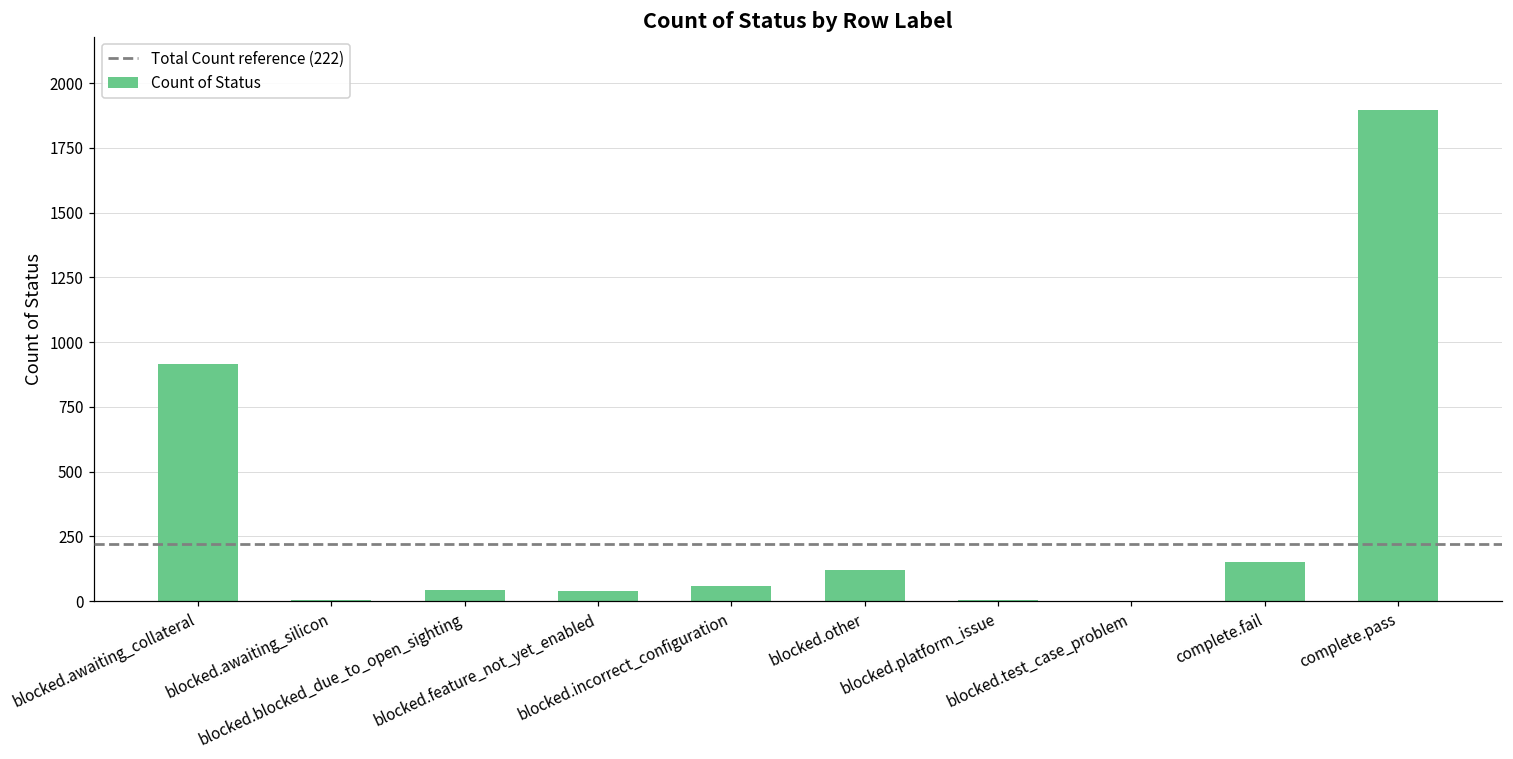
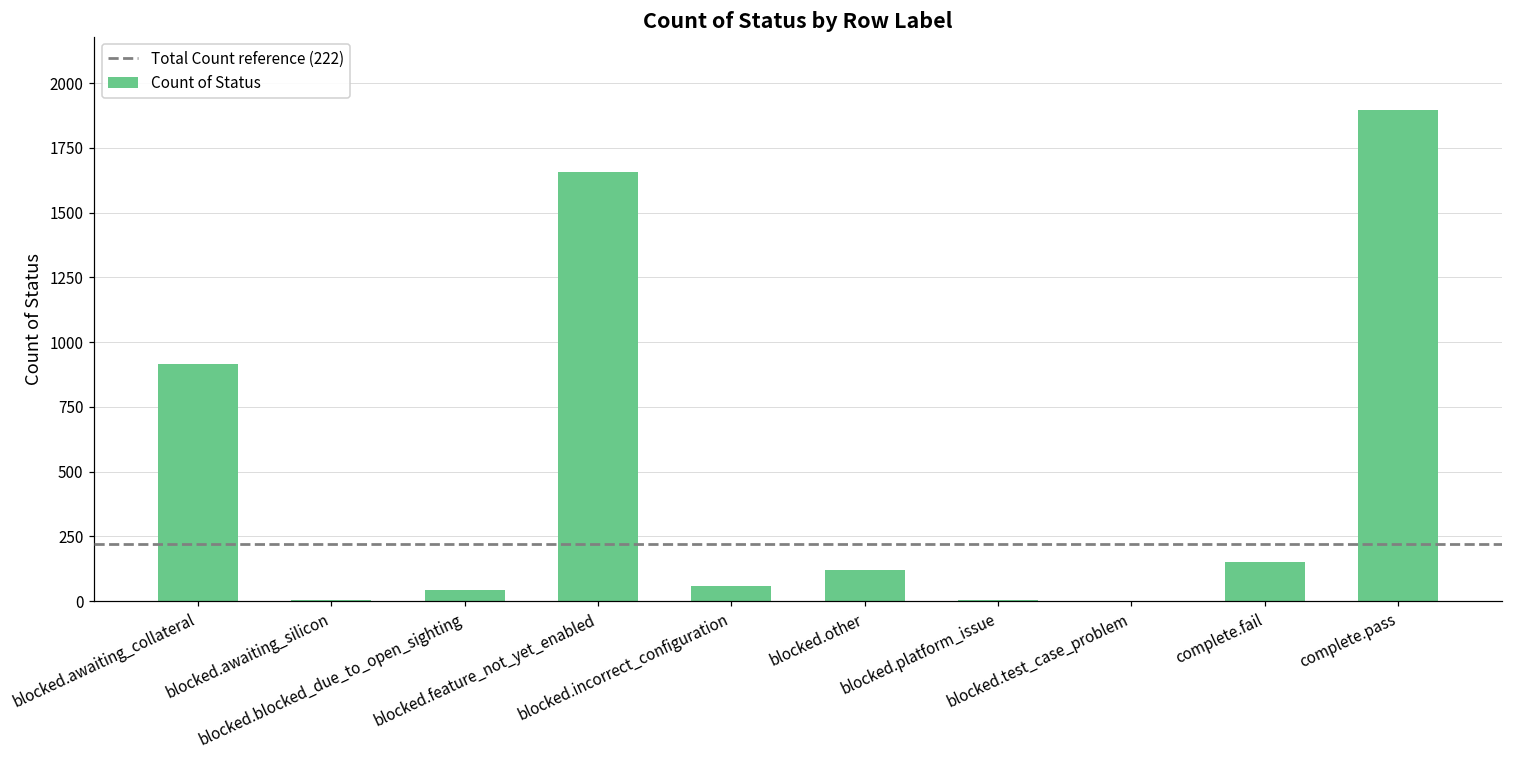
blocked.feature_not_yet_enabled: 40 -> 1660
